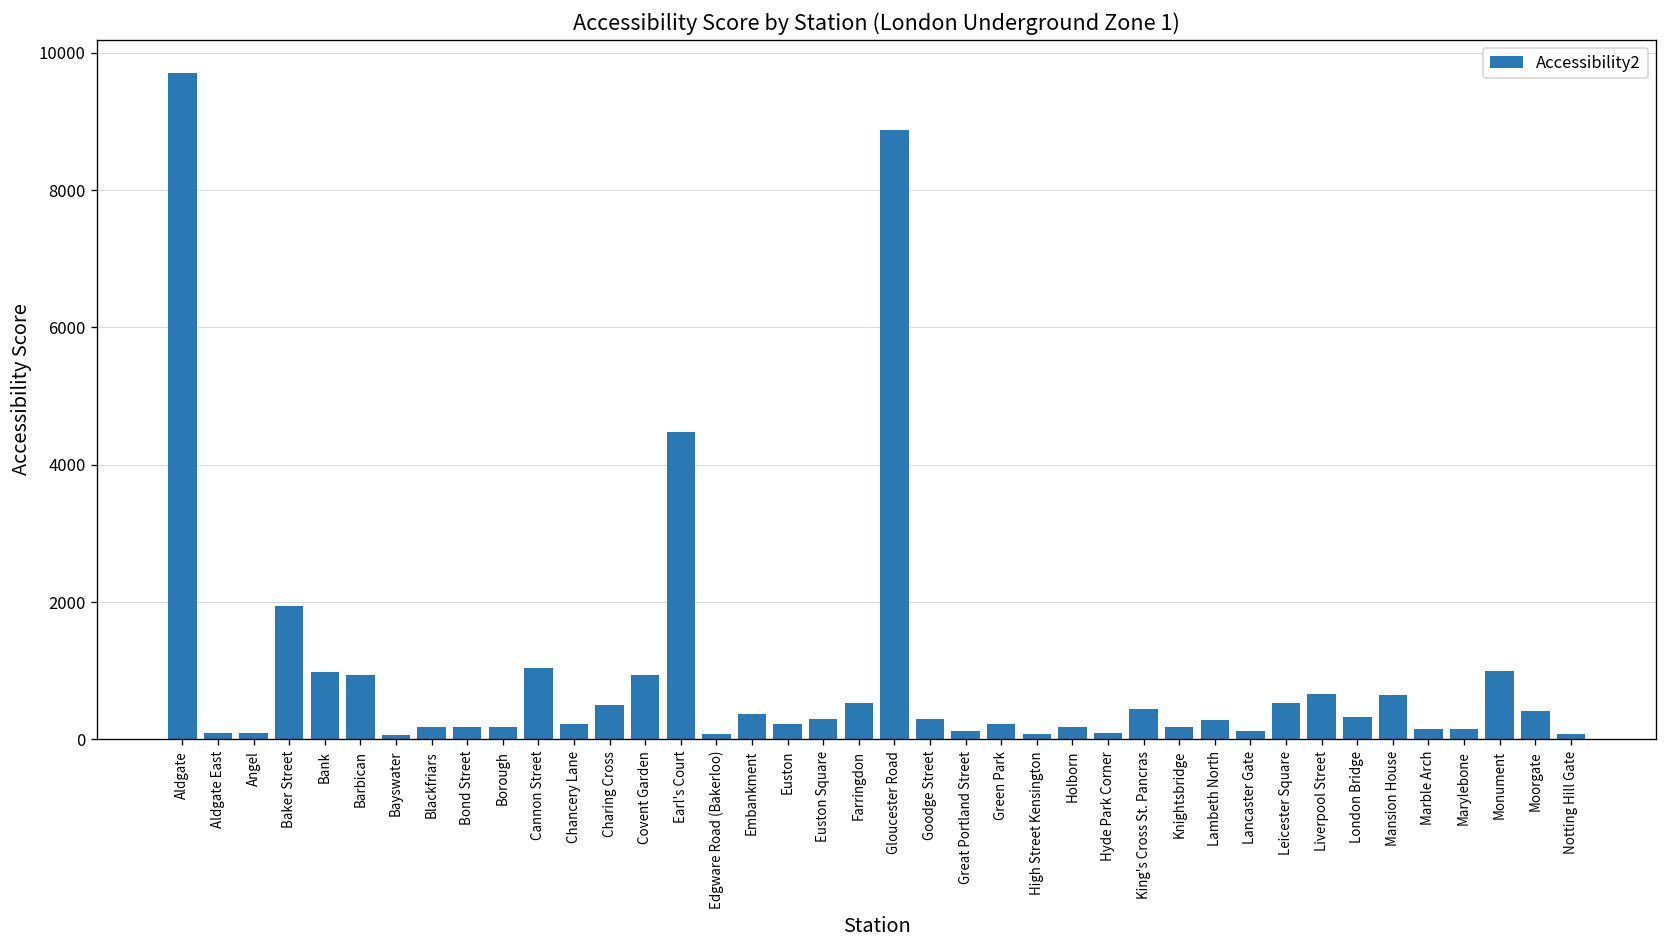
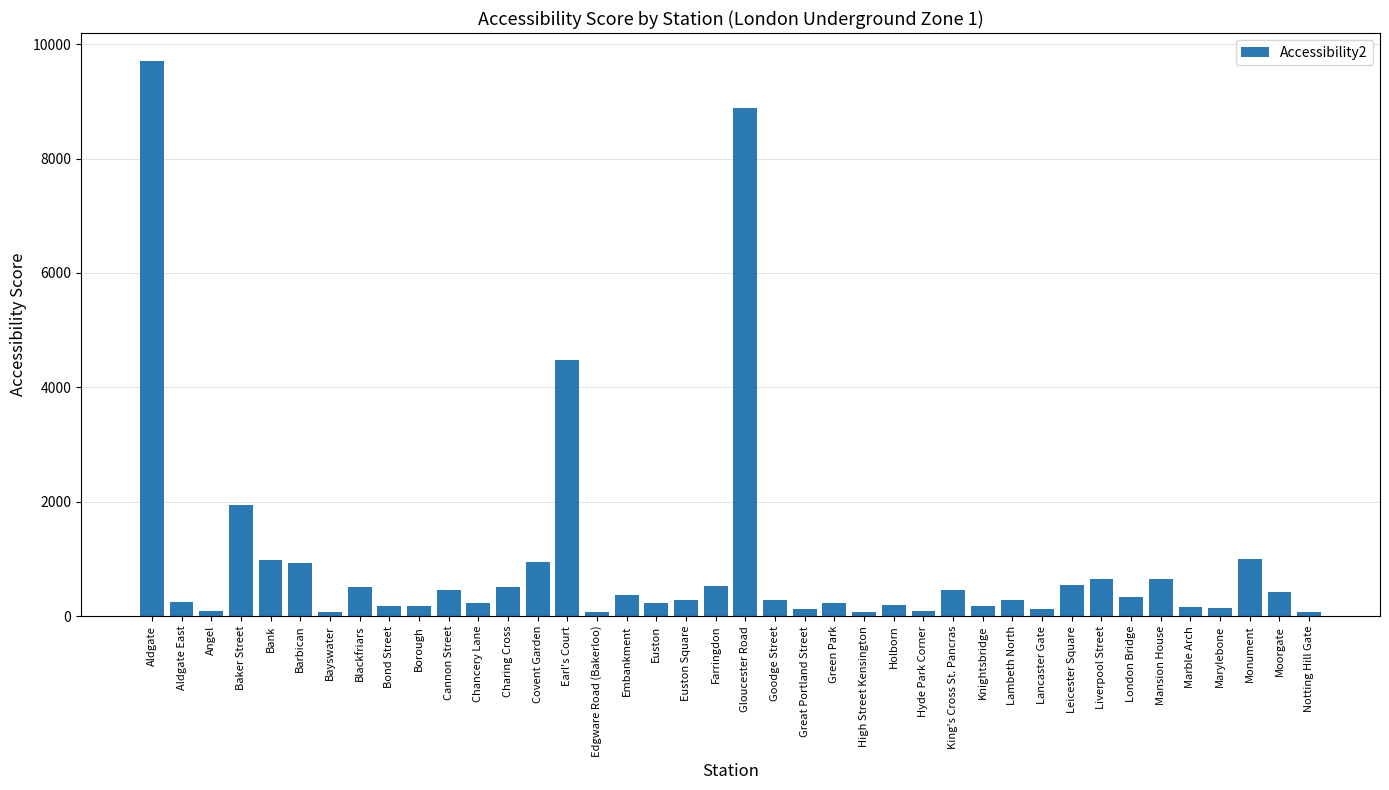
Aldgate East: 100 -> 200
Blackfriars: 200 -> 500
Cannon Street: 1000 -> 400
